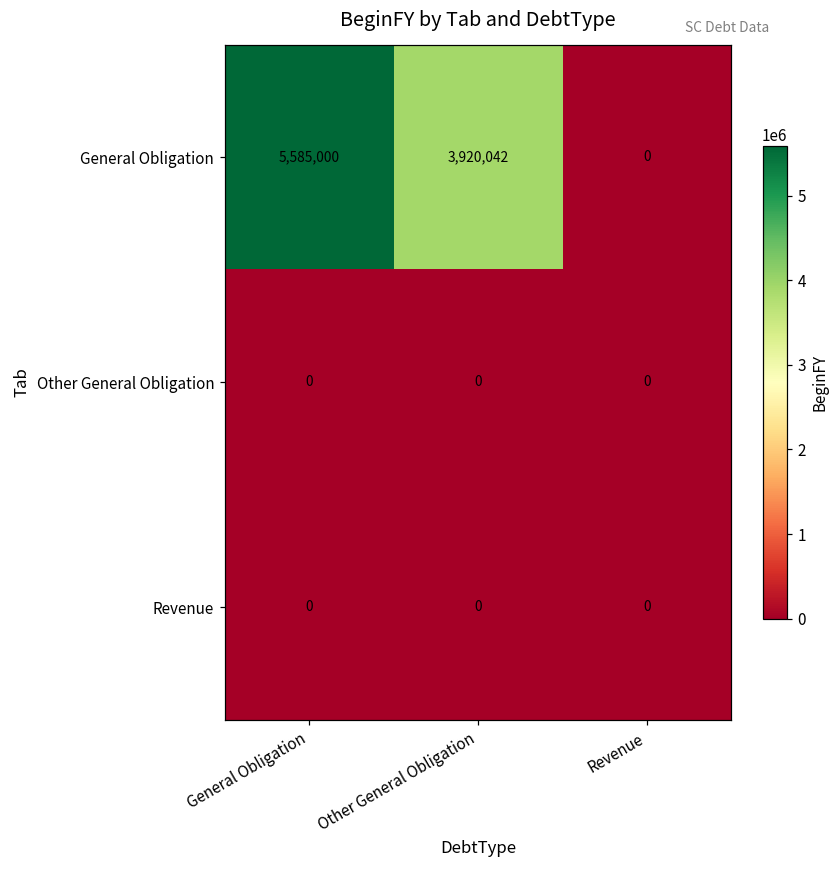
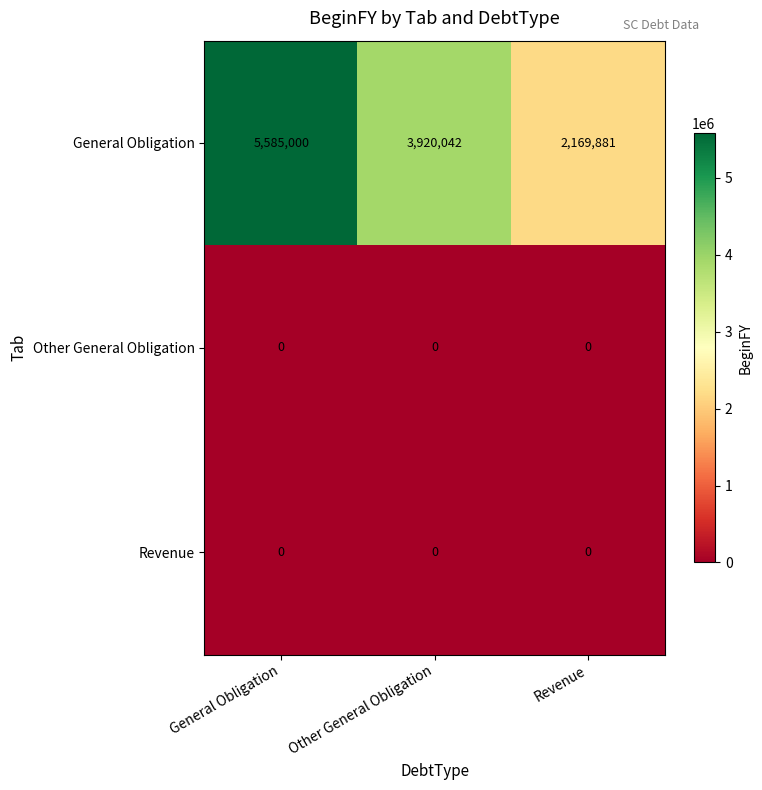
General Obligation, Revenue: 0 -> 2,169,881
